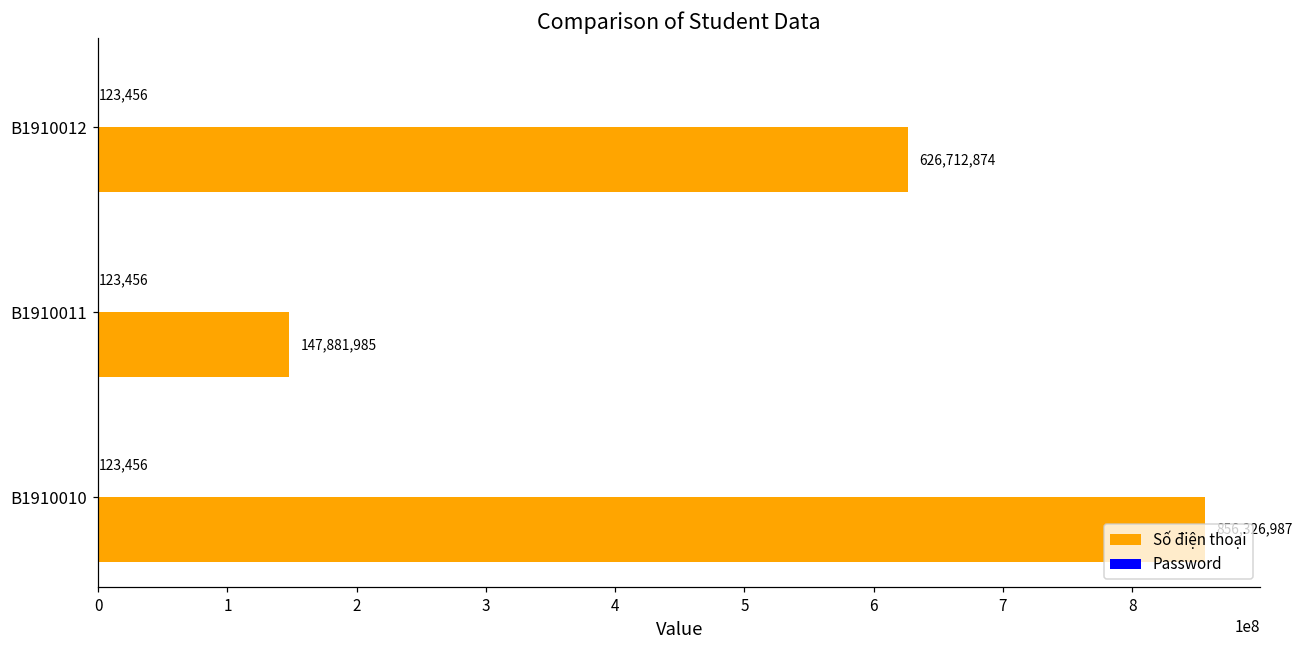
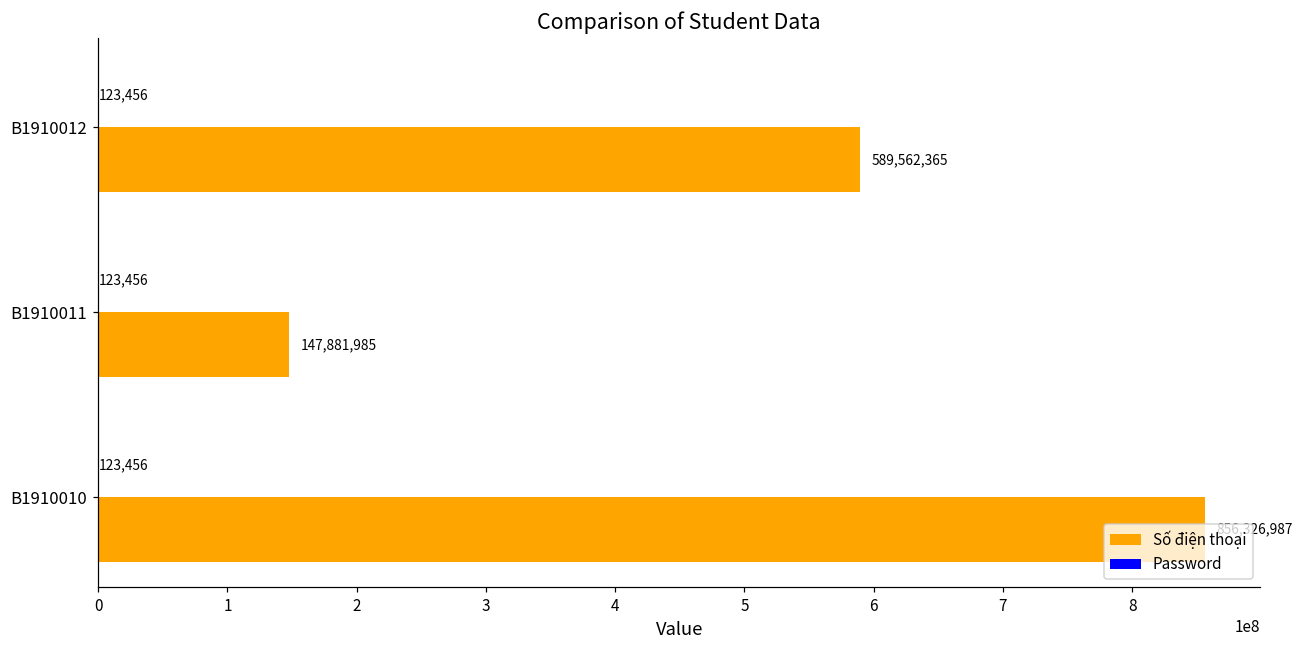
Số điện thoại, B1910012: 626,712,874 -> 589,562,365
